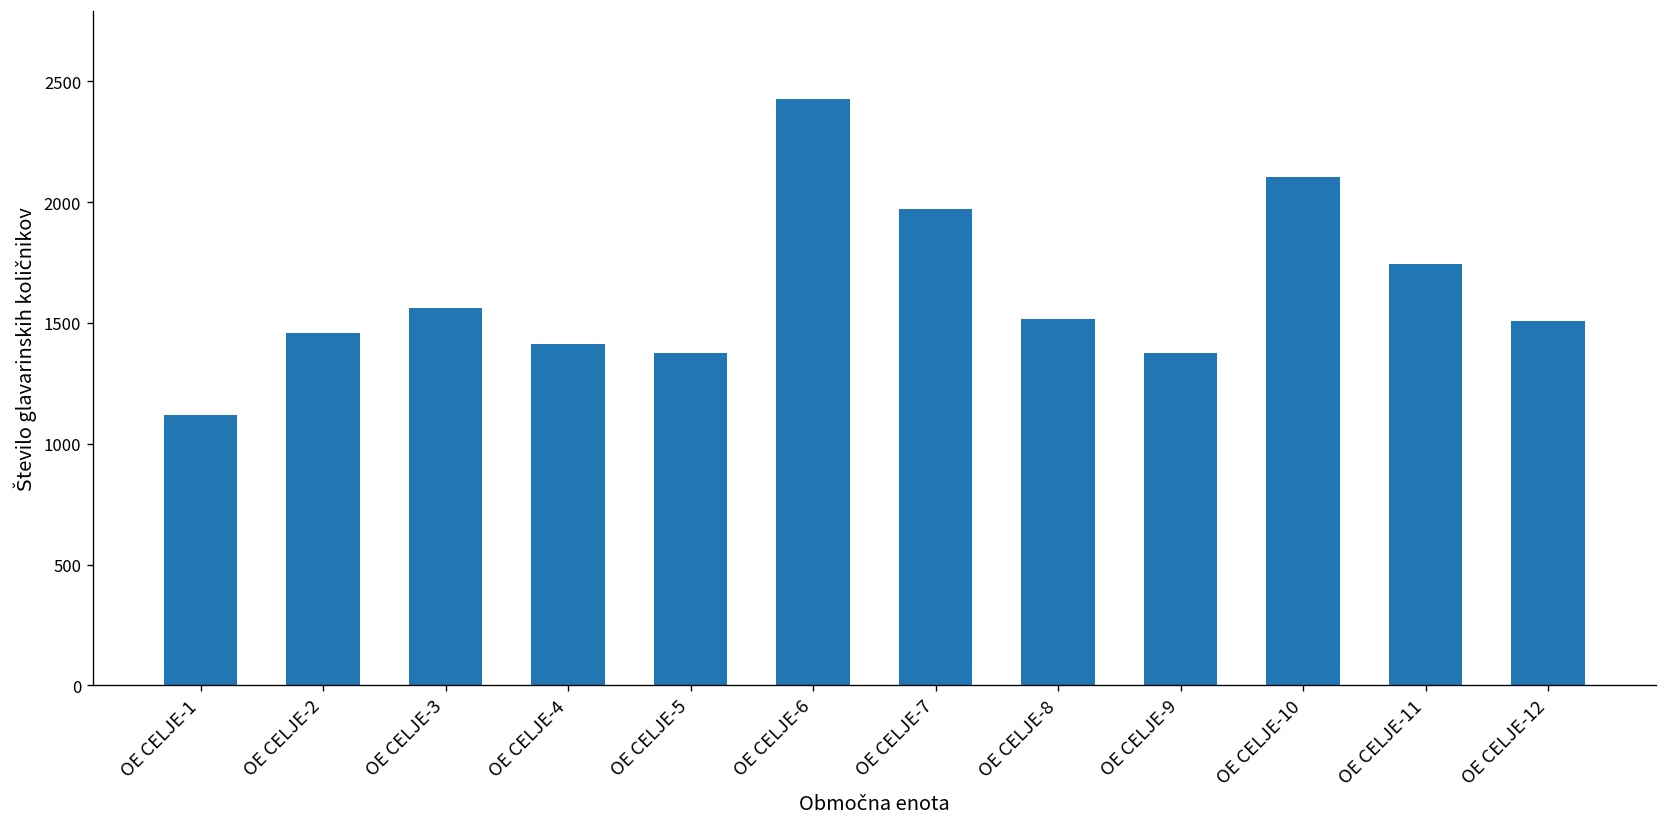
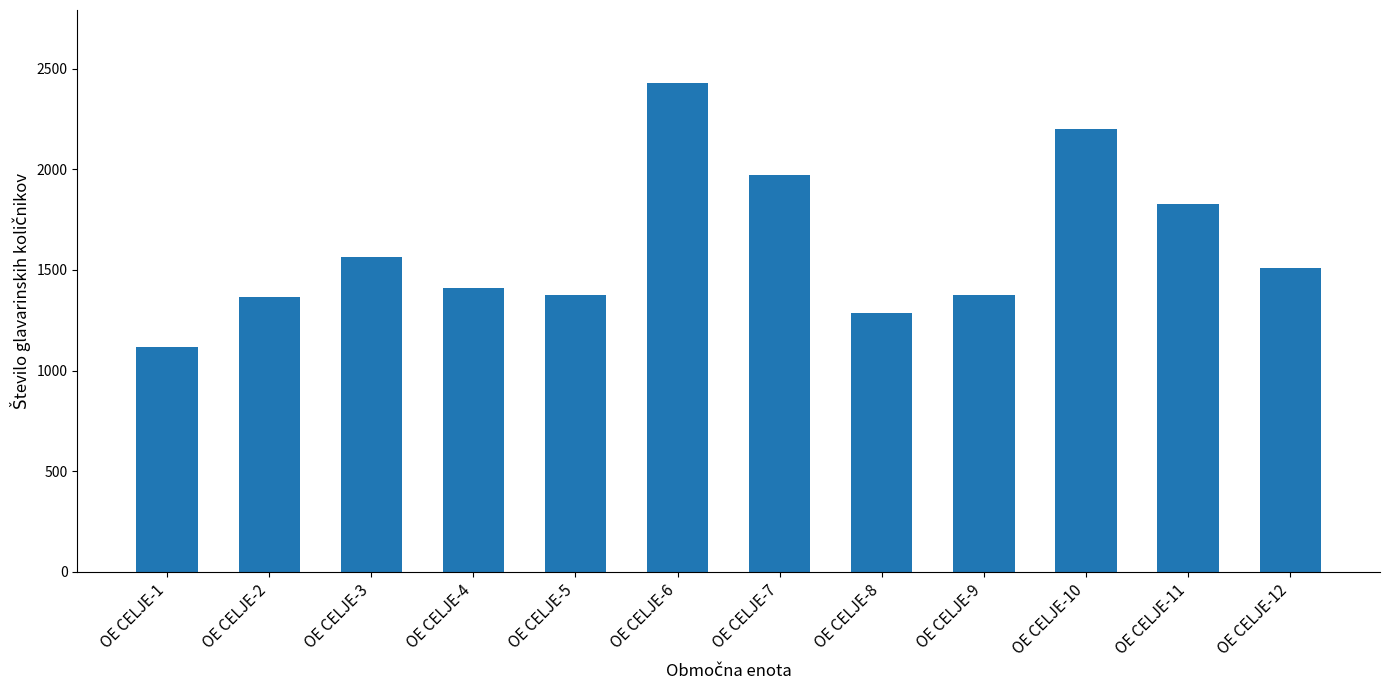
OE CELJE-2: 1460 -> 1370
OE CELJE-8: 1510 -> 1290
OE CELJE-10: 2100 -> 2200
OE CELJE-11: 1740 -> 1830
